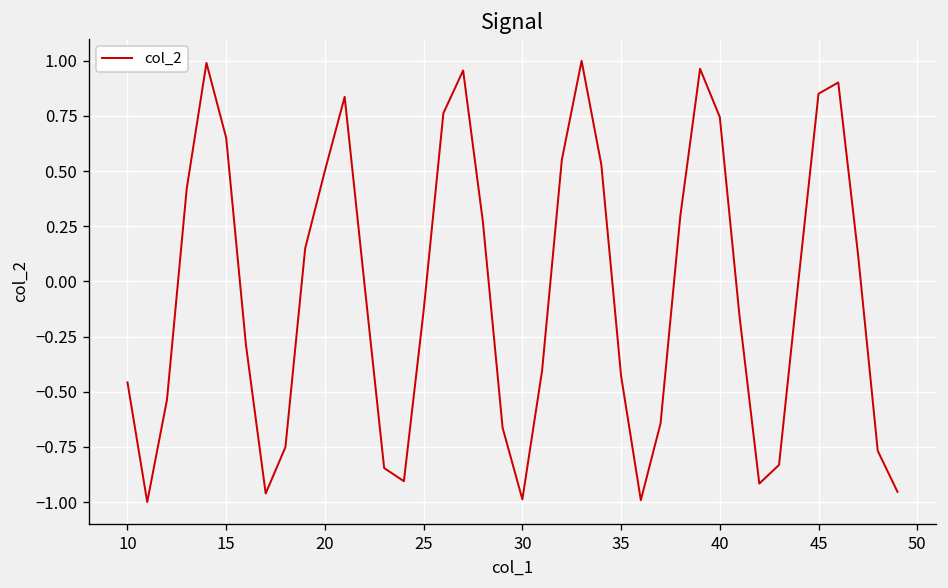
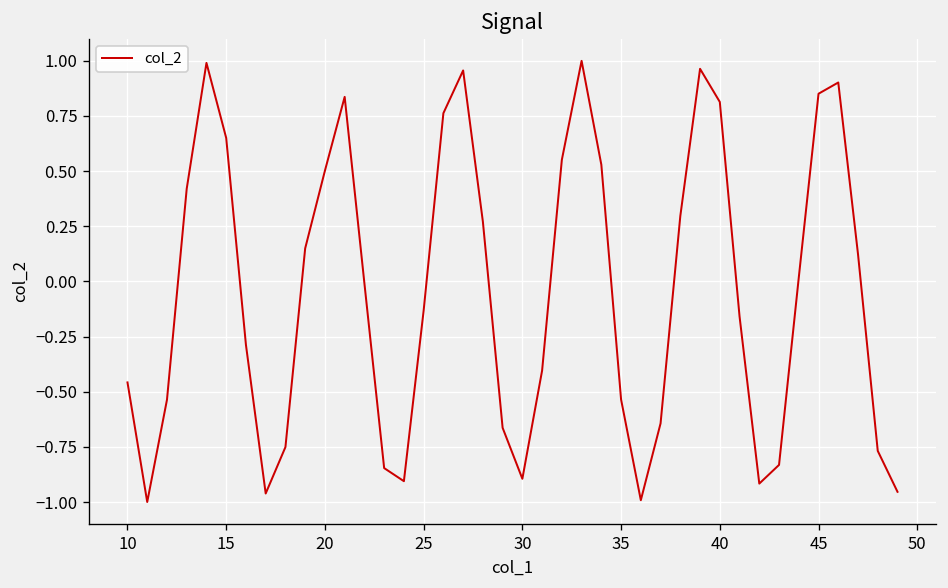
30: -0.99 -> -0.89
35: -0.43 -> -0.54
40: 0.75 -> 0.81
